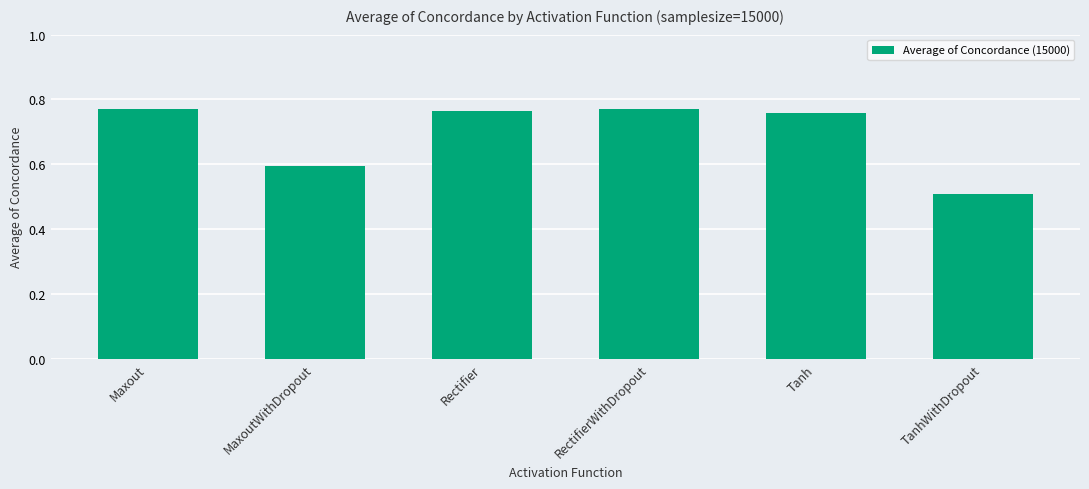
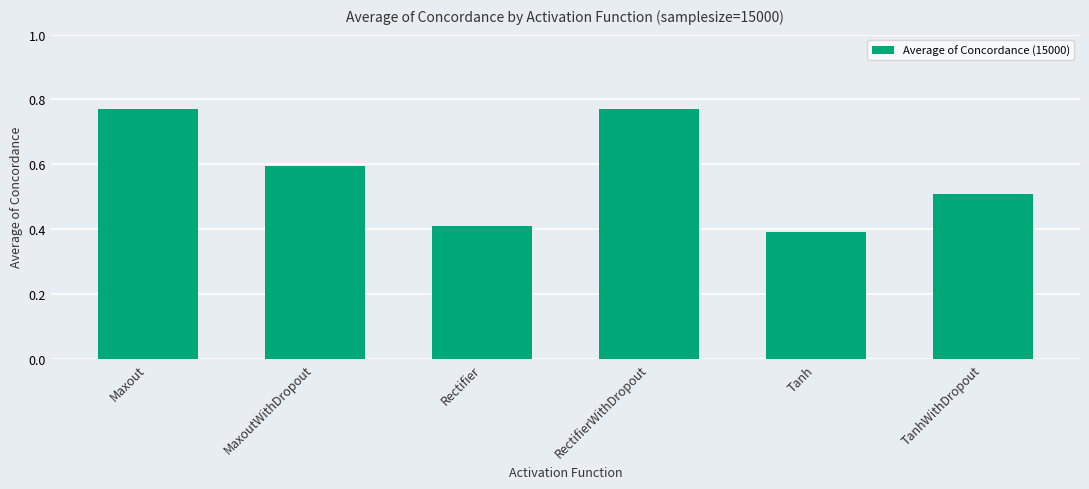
Rectifier: 0.77 -> 0.41
Tanh: 0.76 -> 0.39
